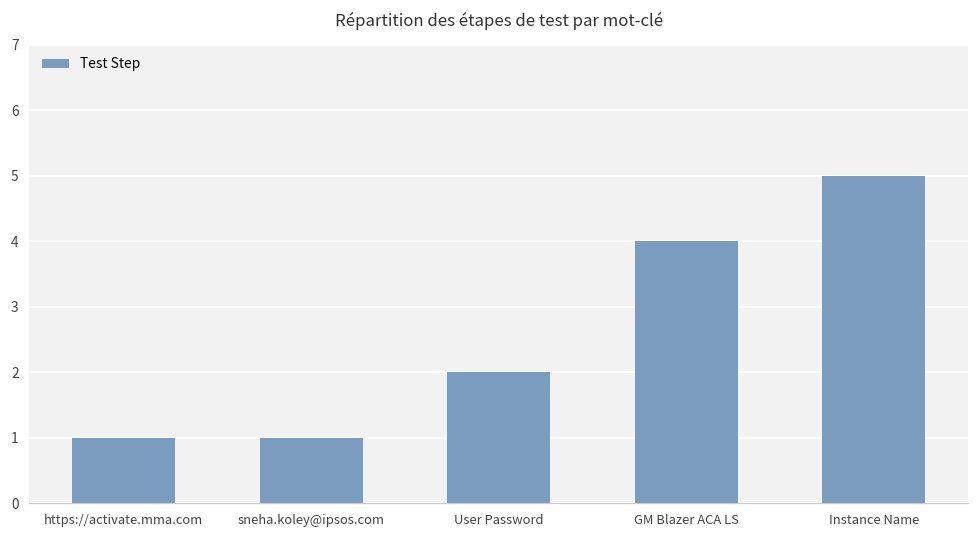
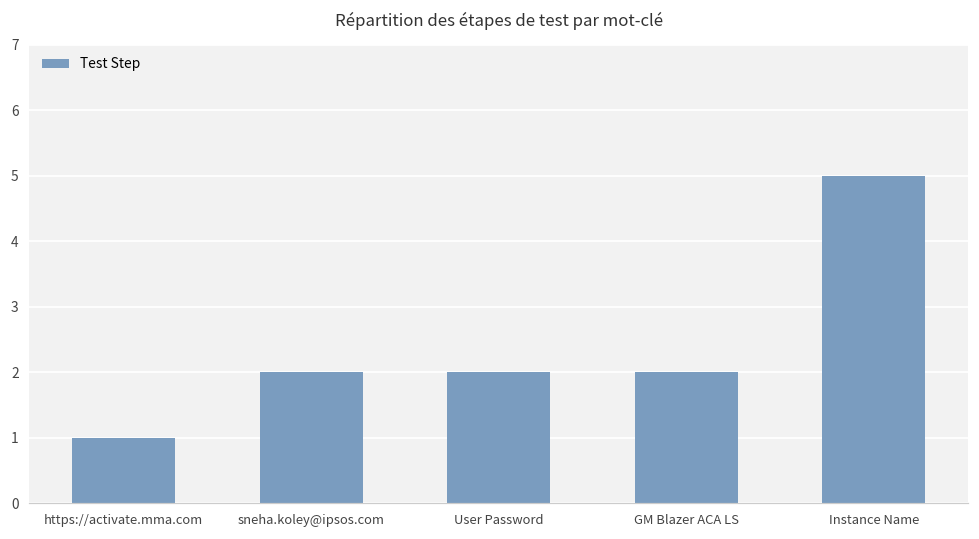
sneha.koley@ipsos.com: 1 -> 2
GM Blazer ACA LS: 4 -> 2
